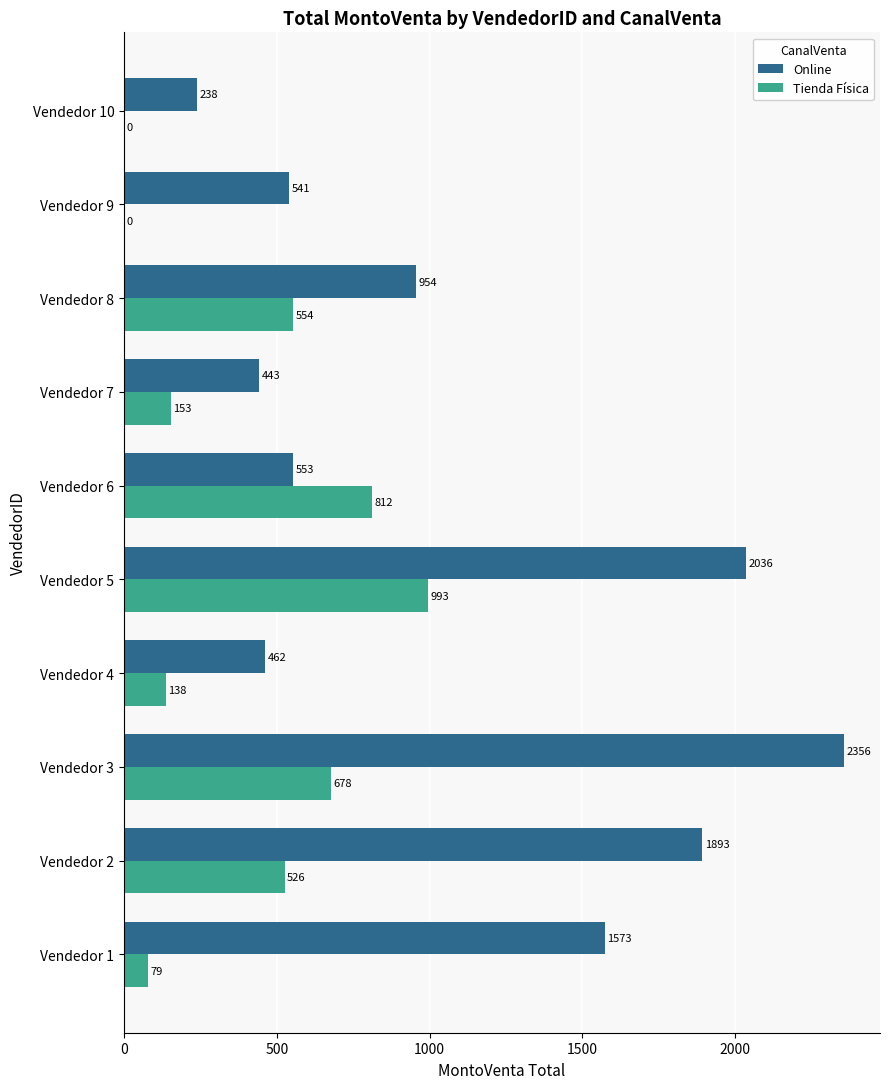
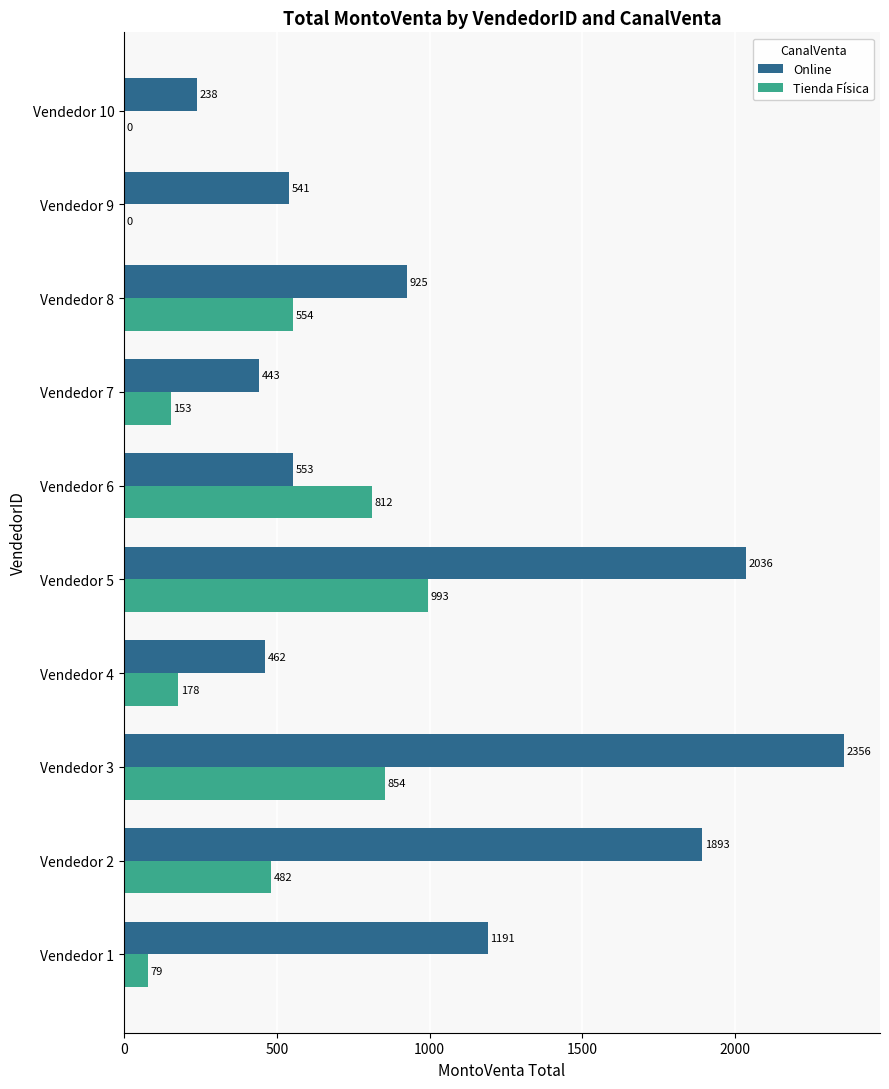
Online, Vendedor 8: 954 -> 925
Tienda Física, Vendedor 4: 138 -> 178
Tienda Física, Vendedor 3: 678 -> 854
Tienda Física, Vendedor 2: 526 -> 482
Online, Vendedor 1: 1573 -> 1191
